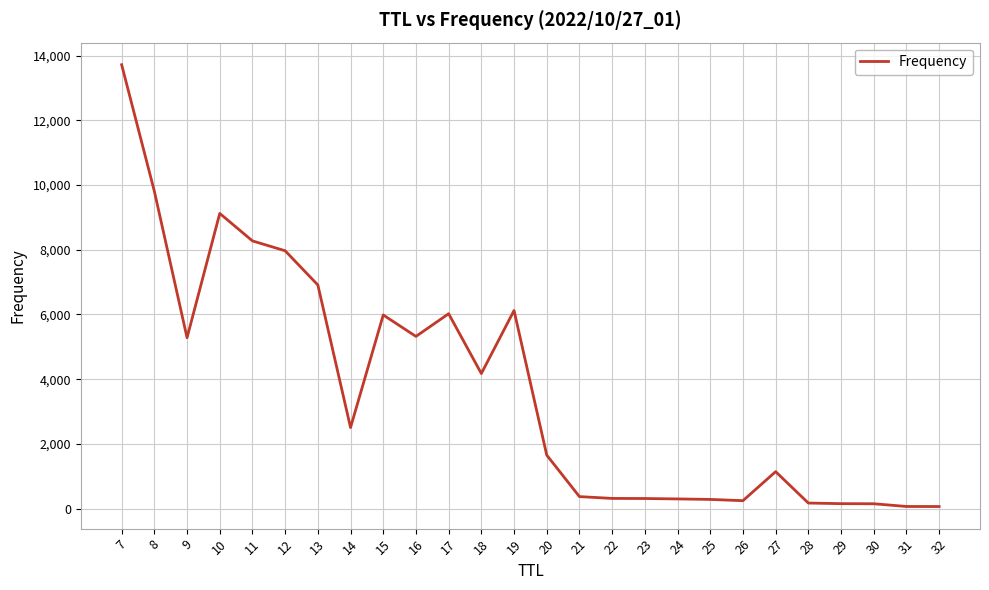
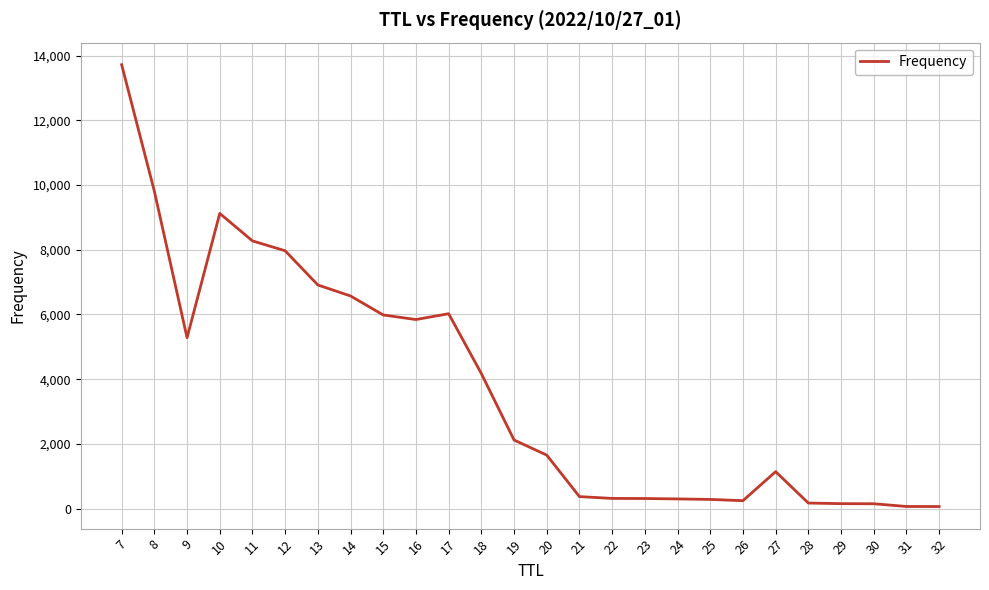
14: 2,500 -> 6,600
16: 5,300 -> 5,800
19: 6,100 -> 2,100
